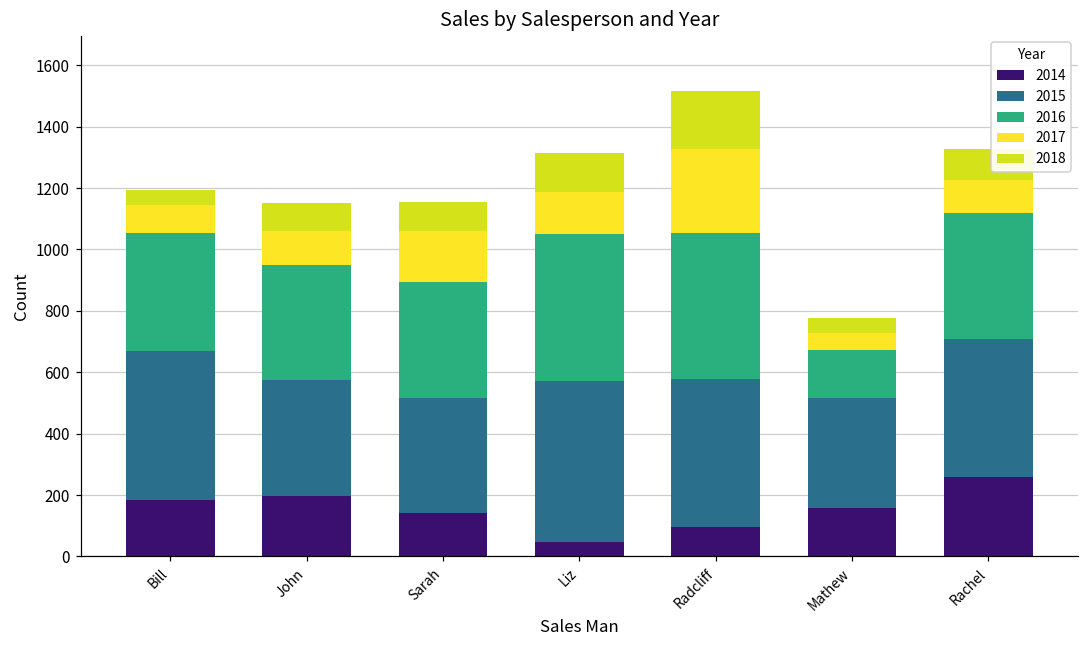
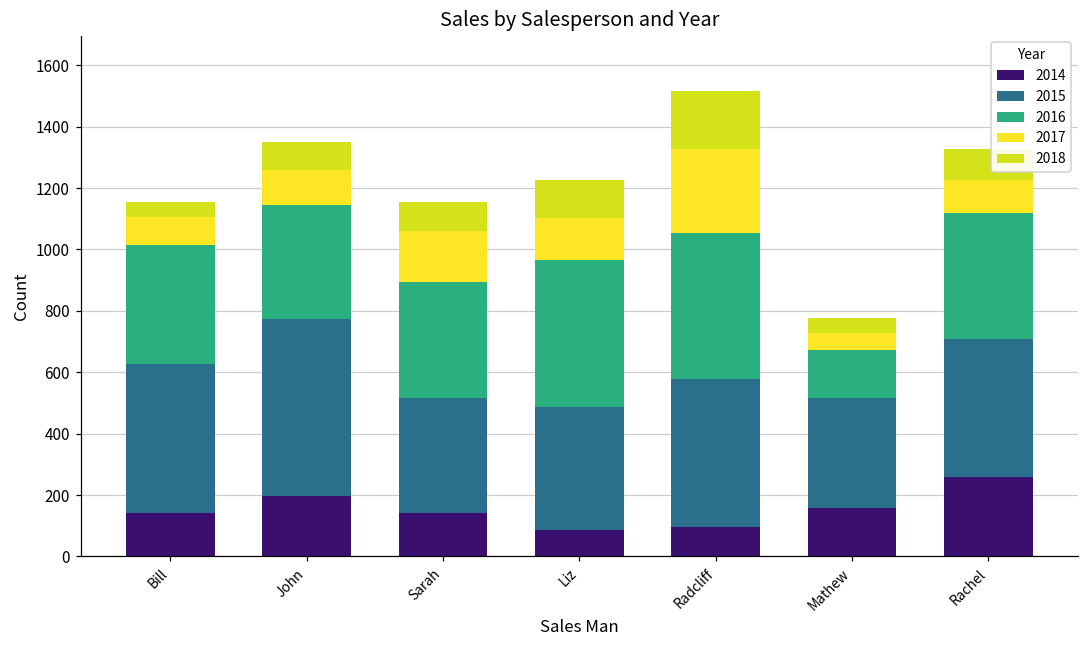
2014, Bill: 180 -> 140
2015, John: 380 -> 580
2014, Liz: 50 -> 90
2015, Liz: 530 -> 400
